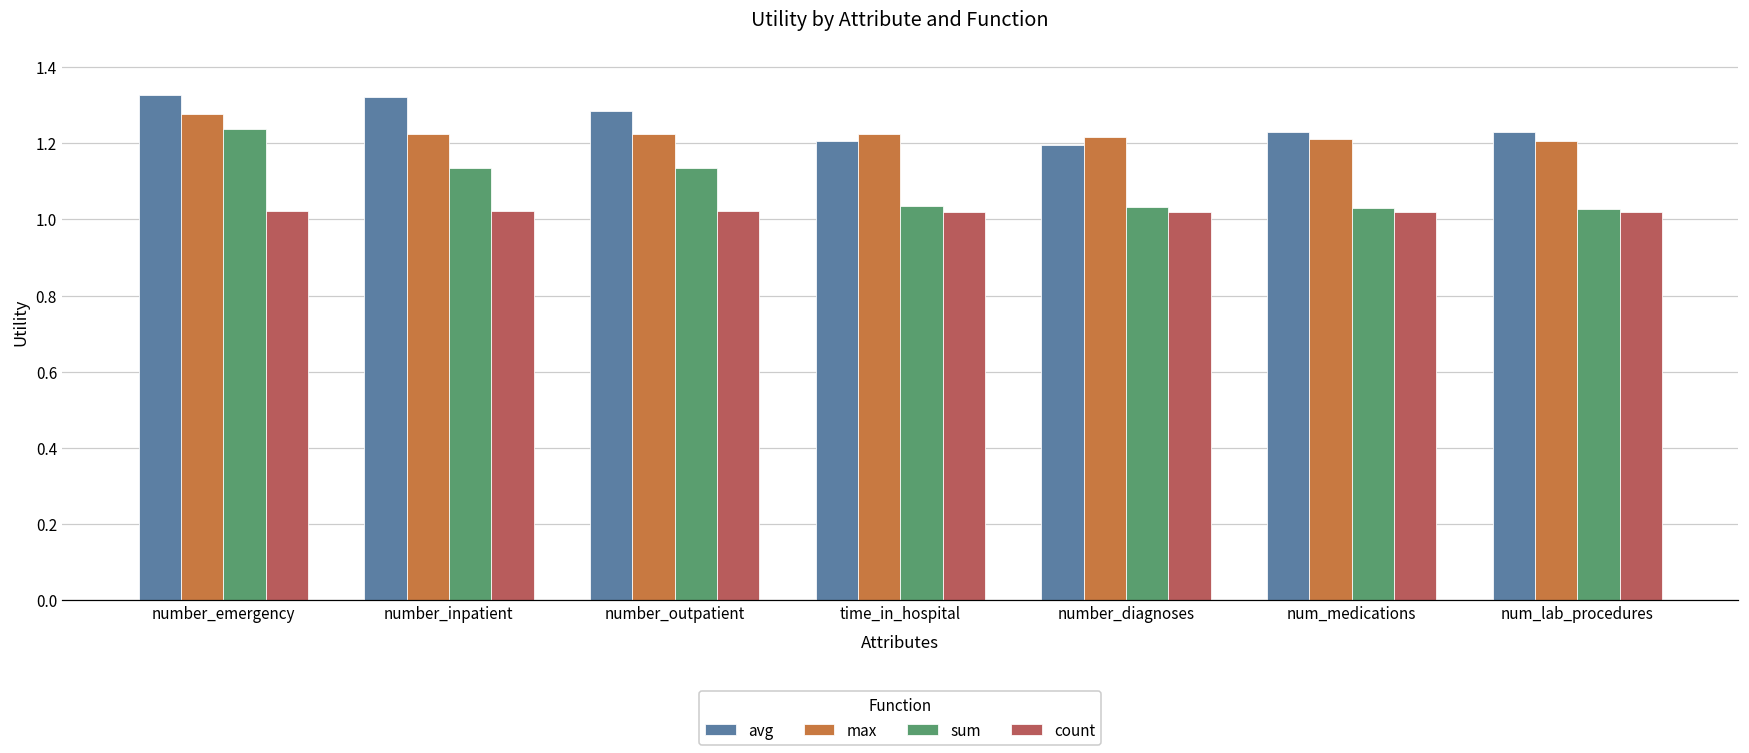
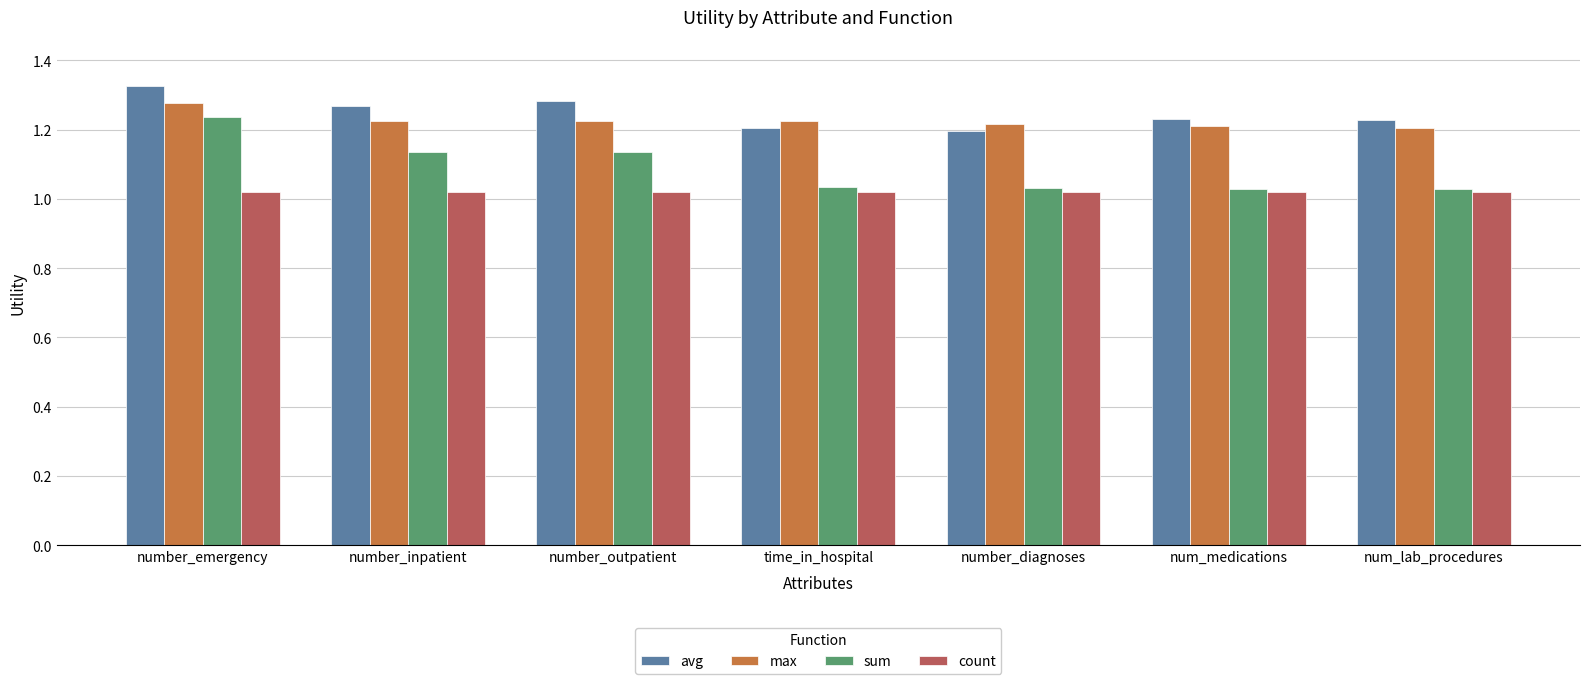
avg, number_inpatient: 1.32 -> 1.27
